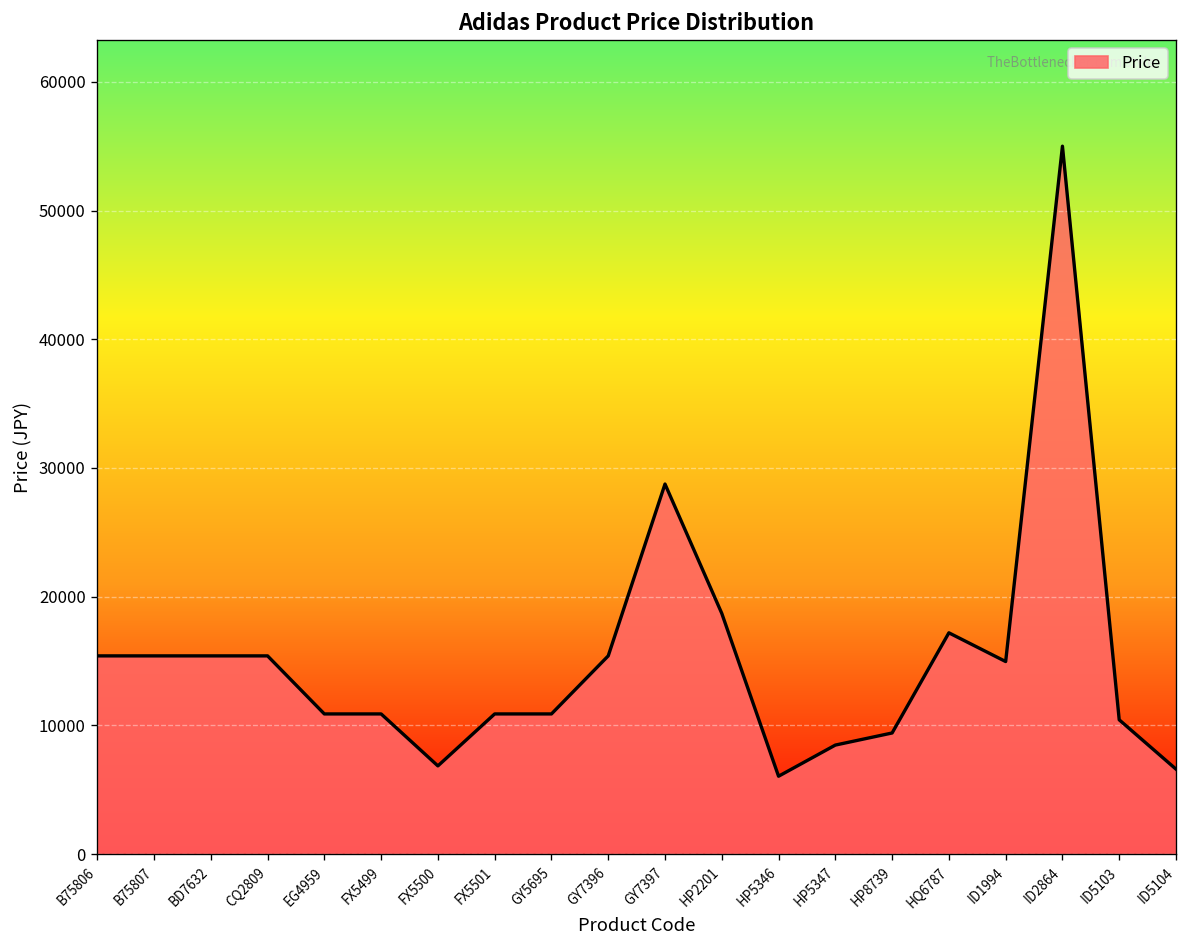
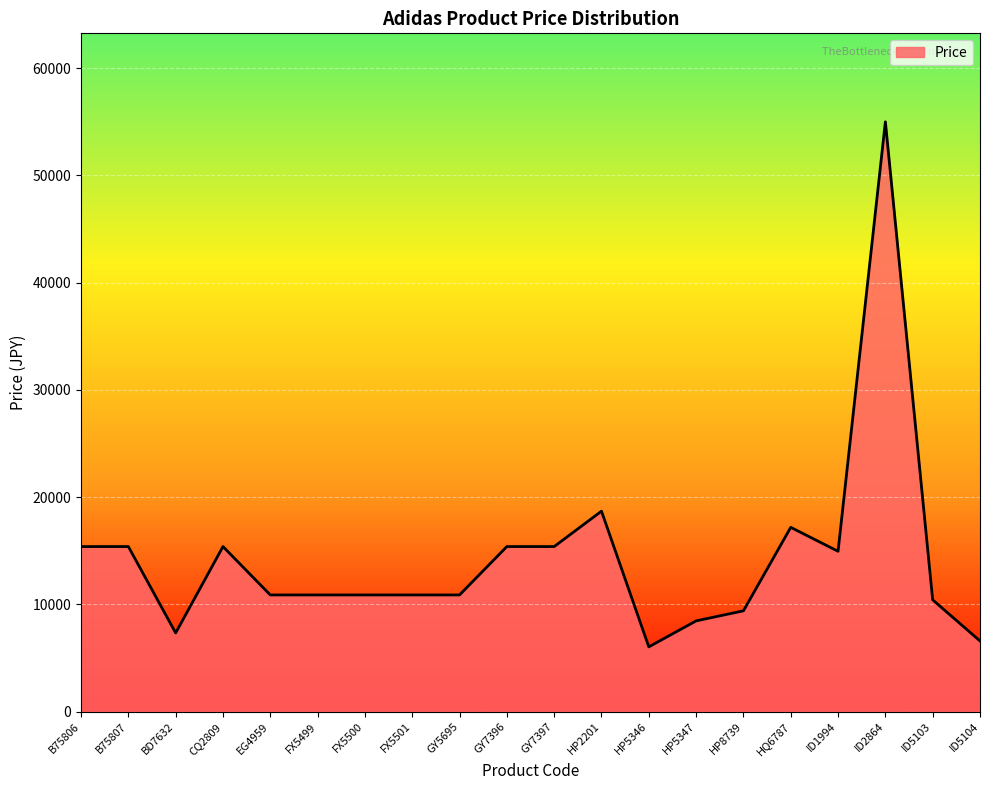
BD7632: 15400 -> 7300
FX5500: 6900 -> 10900
GY7397: 28800 -> 15400
